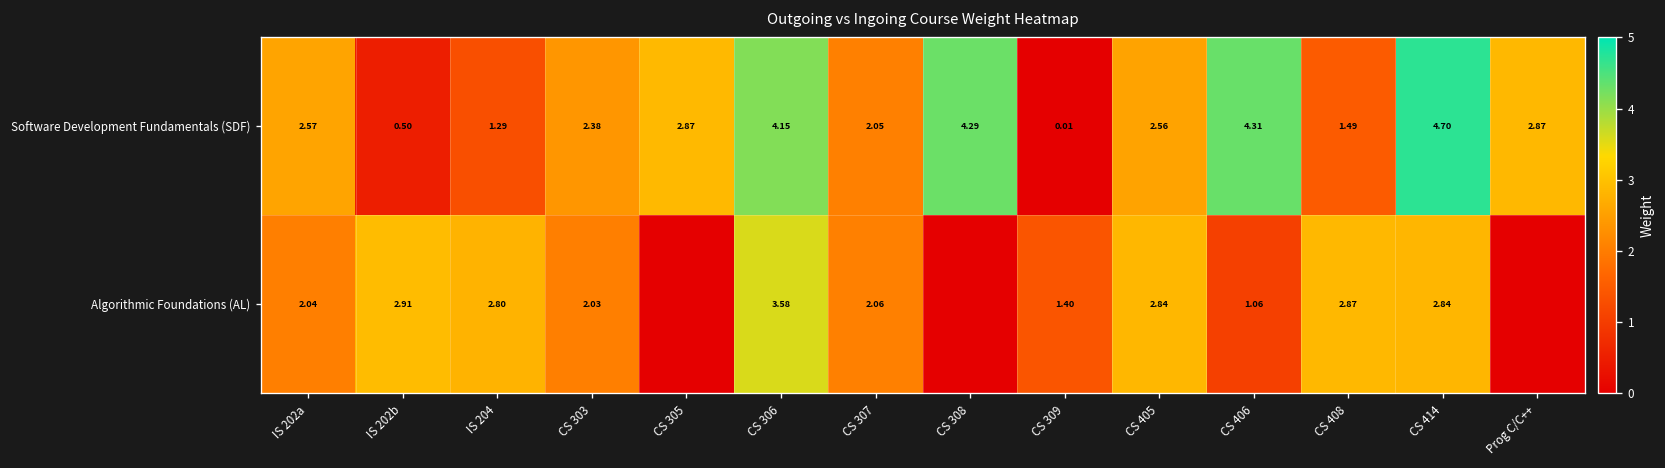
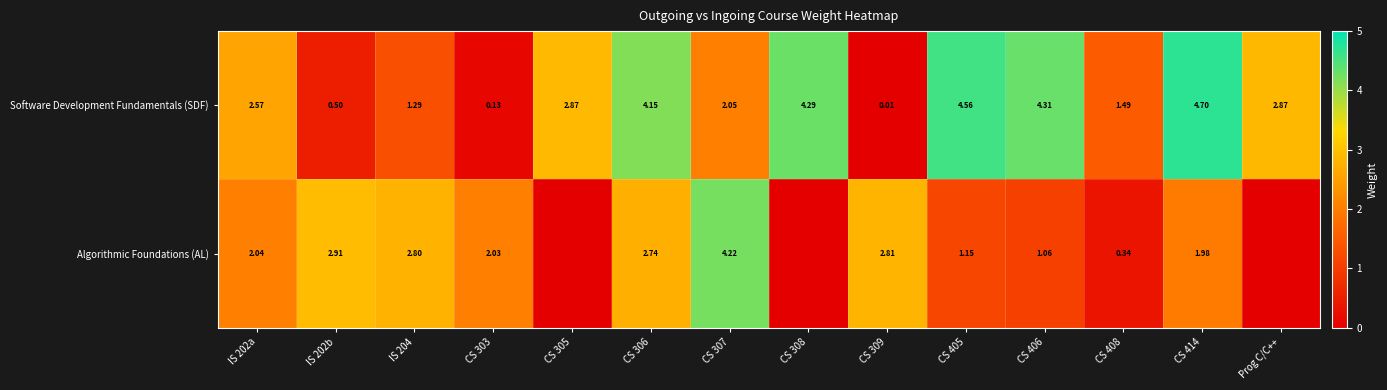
Software Development Fundamentals (SDF), CS 303: 2.38 -> 0.13
Software Development Fundamentals (SDF), CS 405: 2.56 -> 4.56
Algorithmic Foundations (AL), CS 306: 3.58 -> 2.74
Algorithmic Foundations (AL), CS 307: 2.06 -> 4.22
Algorithmic Foundations (AL), CS 309: 1.40 -> 2.81
Algorithmic Foundations (AL), CS 405: 2.84 -> 1.15
Algorithmic Foundations (AL), CS 408: 2.87 -> 0.34
Algorithmic Foundations (AL), CS 414: 2.84 -> 1.98
